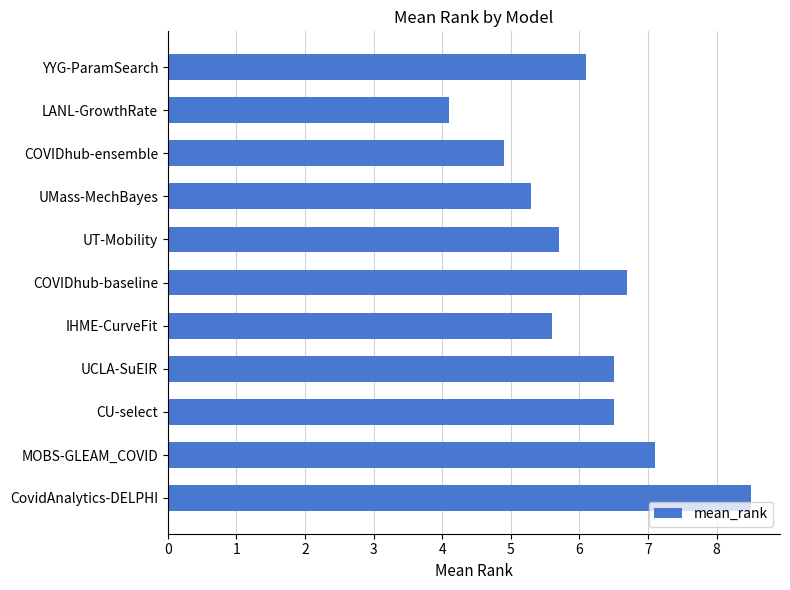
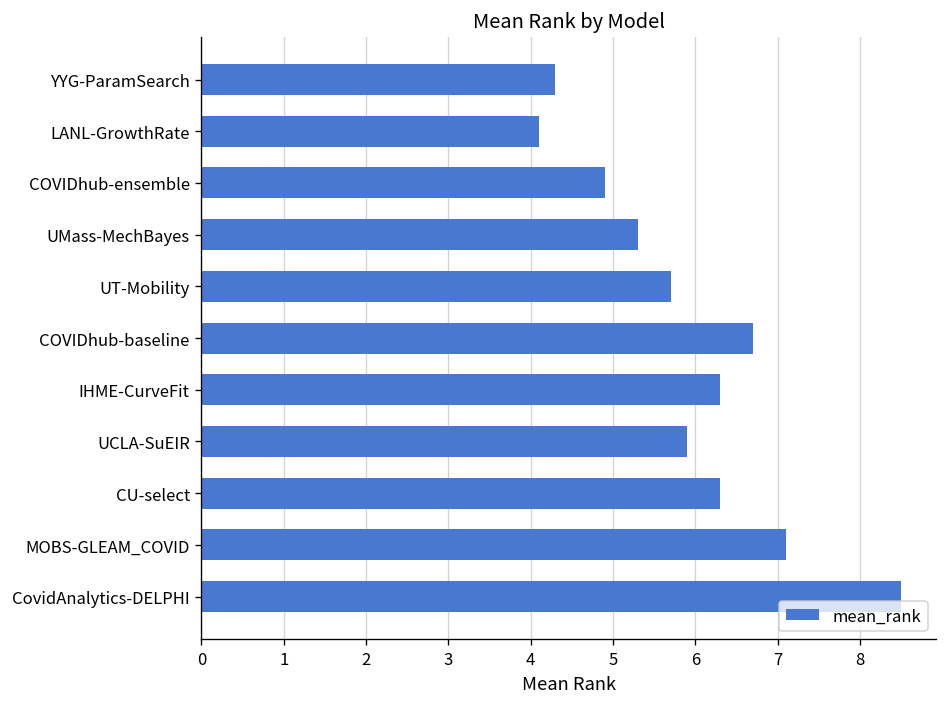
YYG-ParamSearch: 6.1 -> 4.3
IHME-CurveFit: 5.6 -> 6.3
UCLA-SuEIR: 6.5 -> 5.9
CU-select: 6.5 -> 6.3
